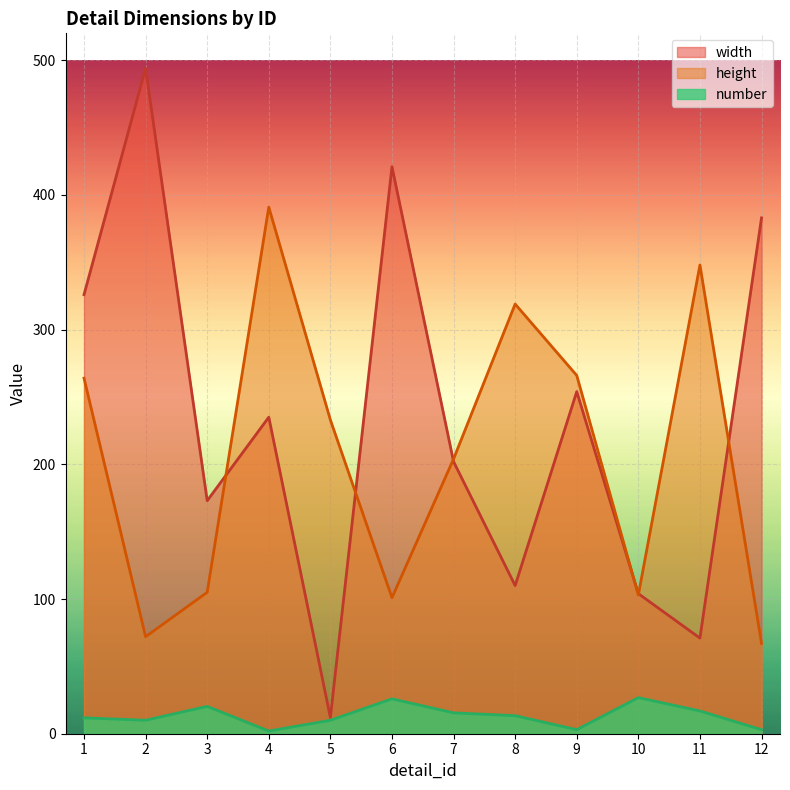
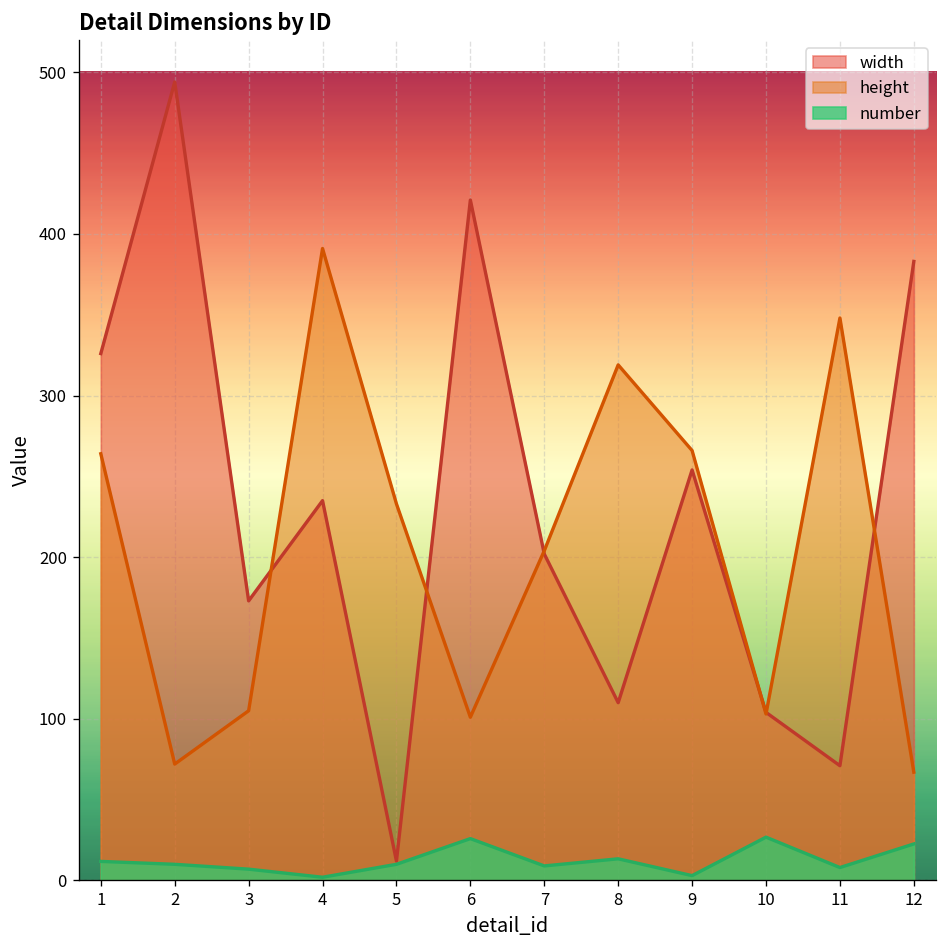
number, 3: 20 -> 7
number, 7: 16 -> 9
number, 11: 17 -> 8
number, 12: 3 -> 23
